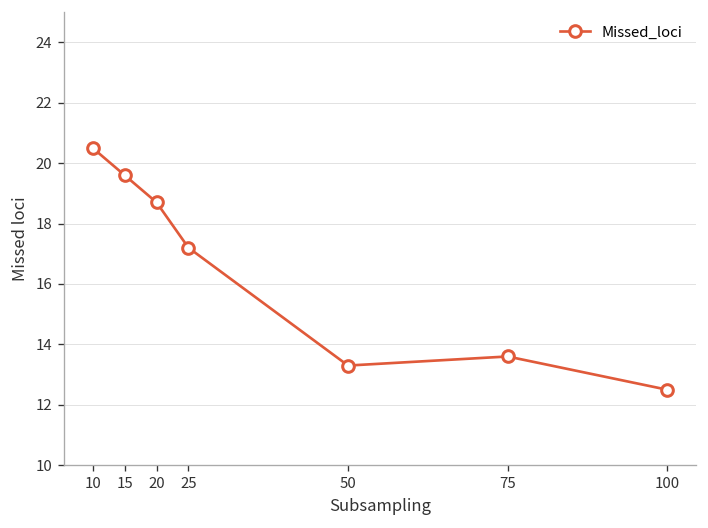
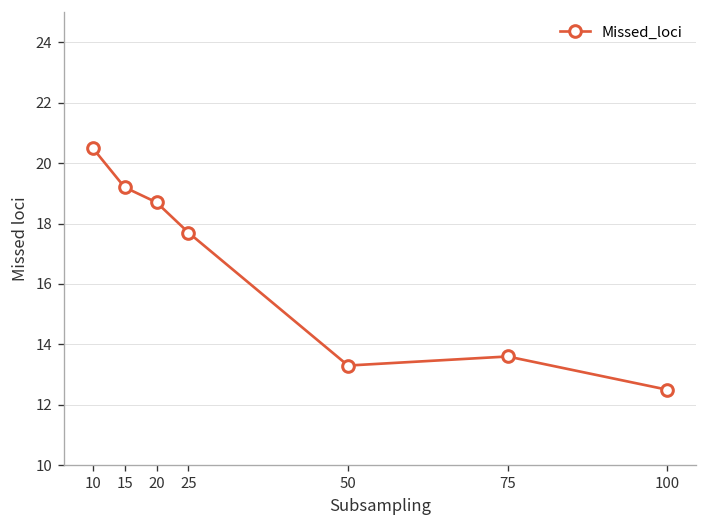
15: 19.6 -> 19.2
25: 17.2 -> 17.7
